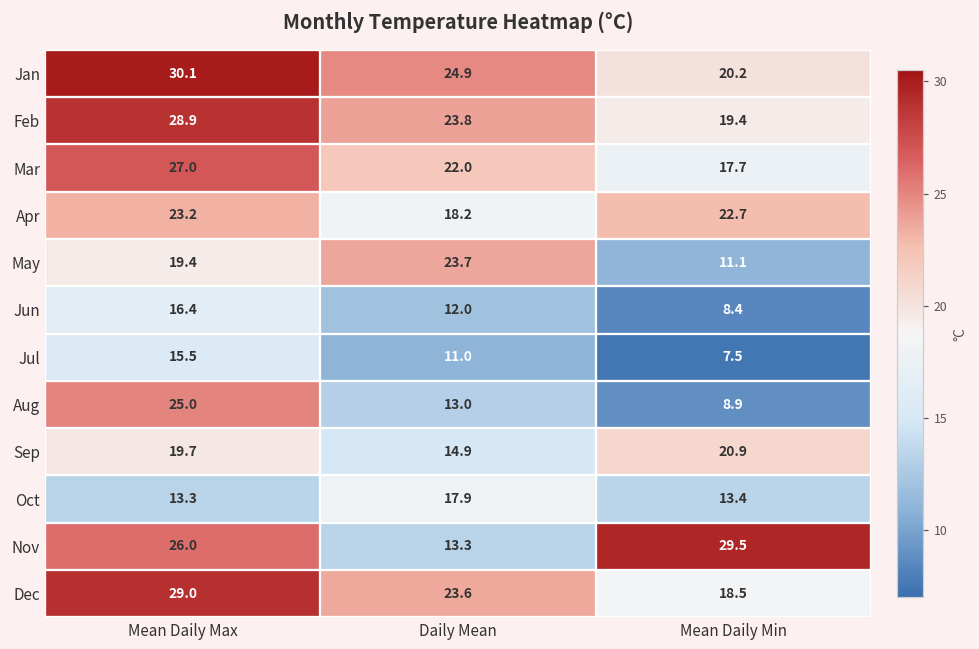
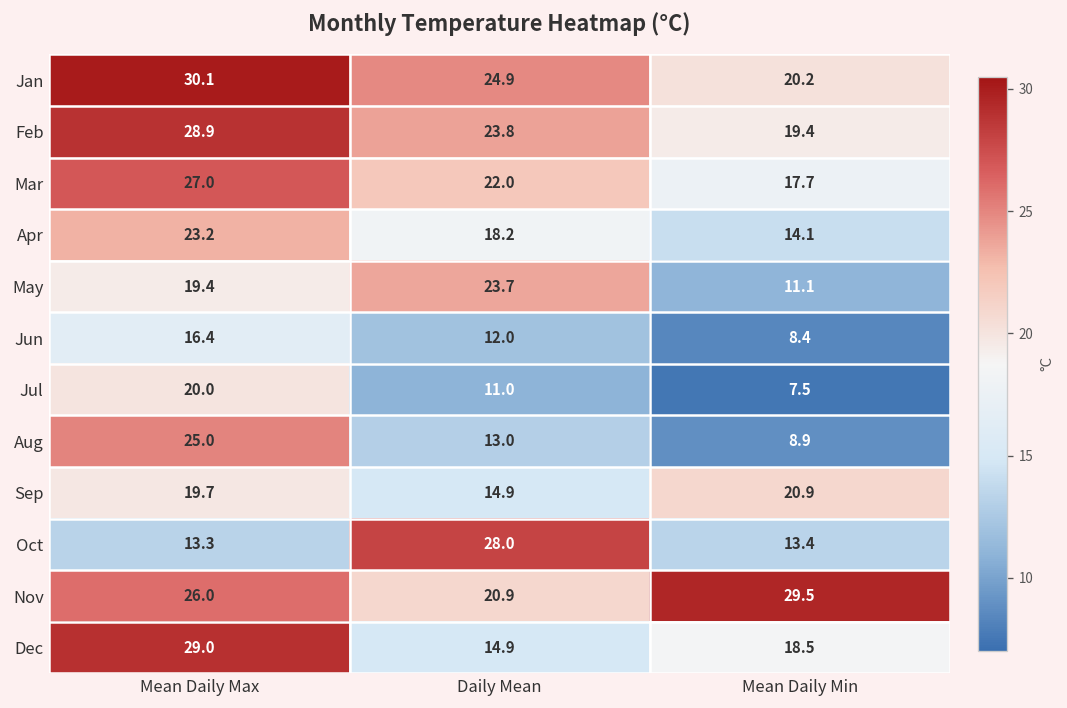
Apr, Mean Daily Min: 22.7 -> 14.1
Jul, Mean Daily Max: 15.5 -> 20.0
Oct, Daily Mean: 17.9 -> 28.0
Nov, Daily Mean: 13.3 -> 20.9
Dec, Daily Mean: 23.6 -> 14.9
